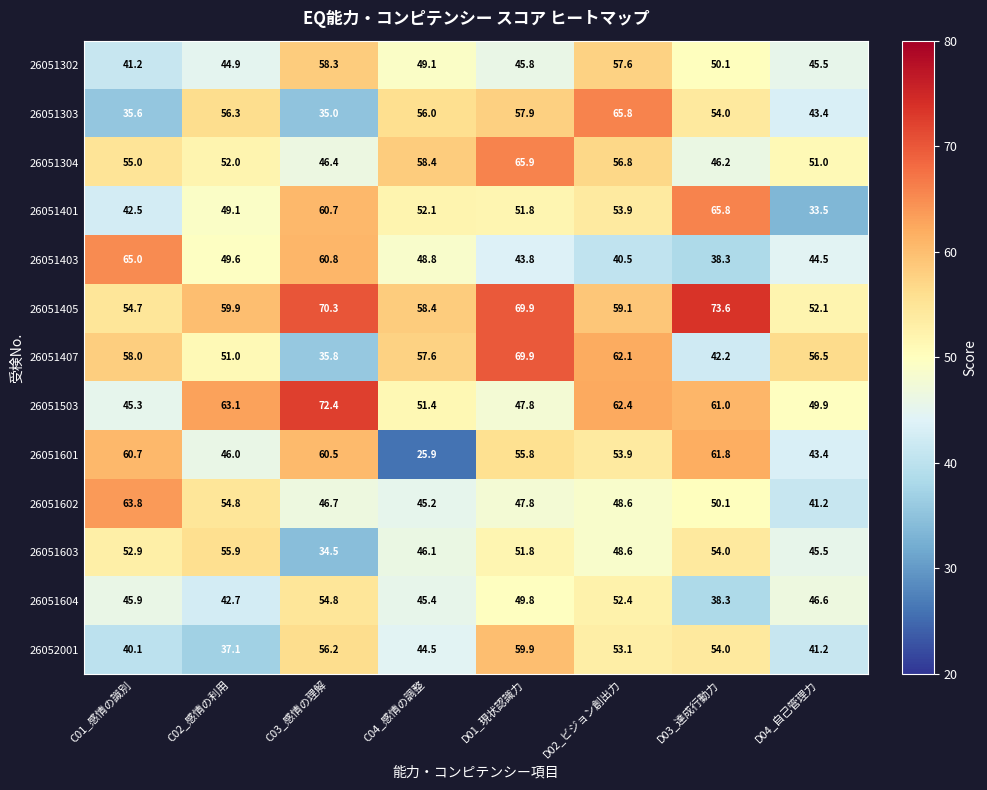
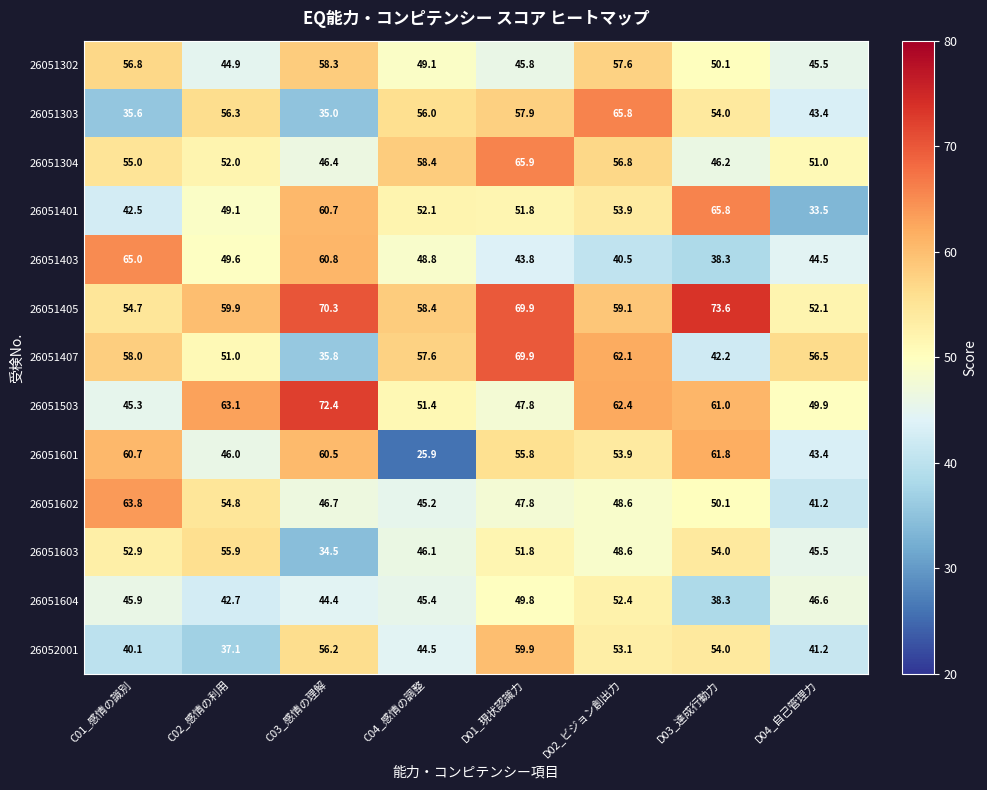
26051302, C01_感情の識別: 41.2 -> 56.8
26051604, C03_感情の理解: 54.8 -> 44.4
